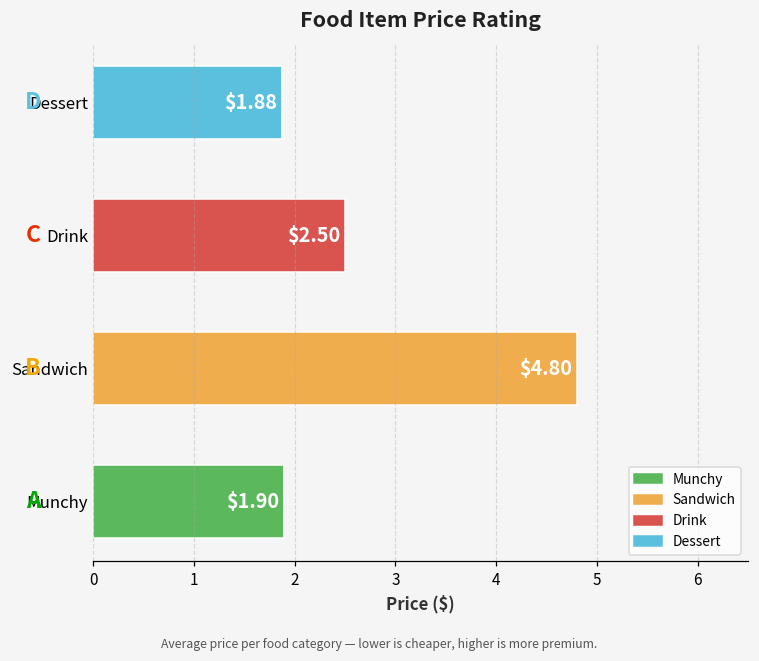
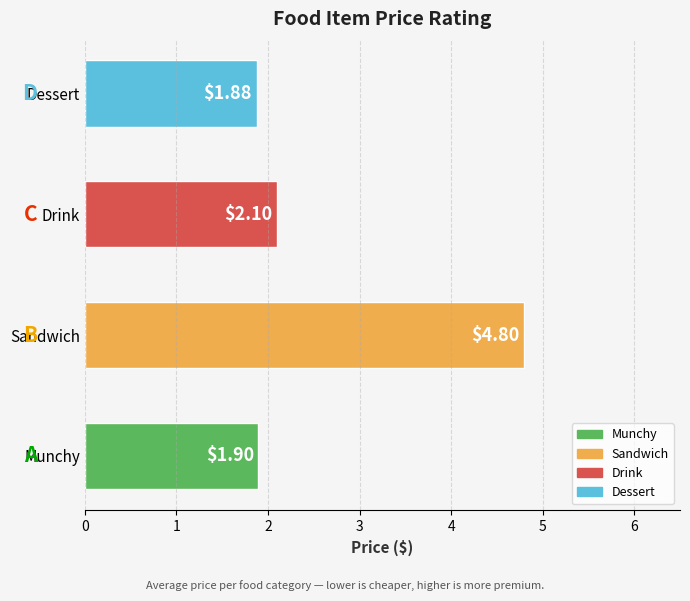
Drink: $2.50 -> $2.10
